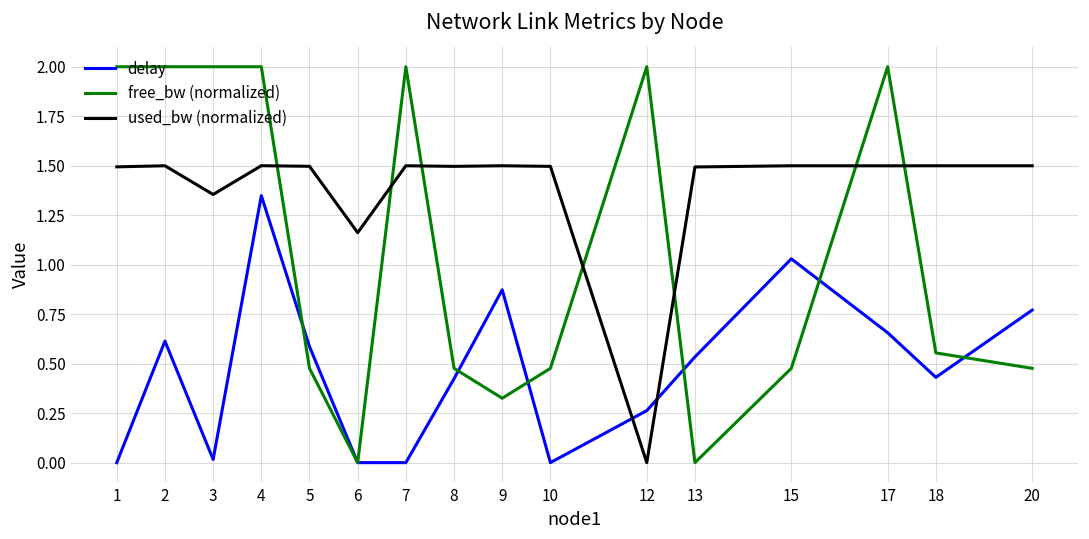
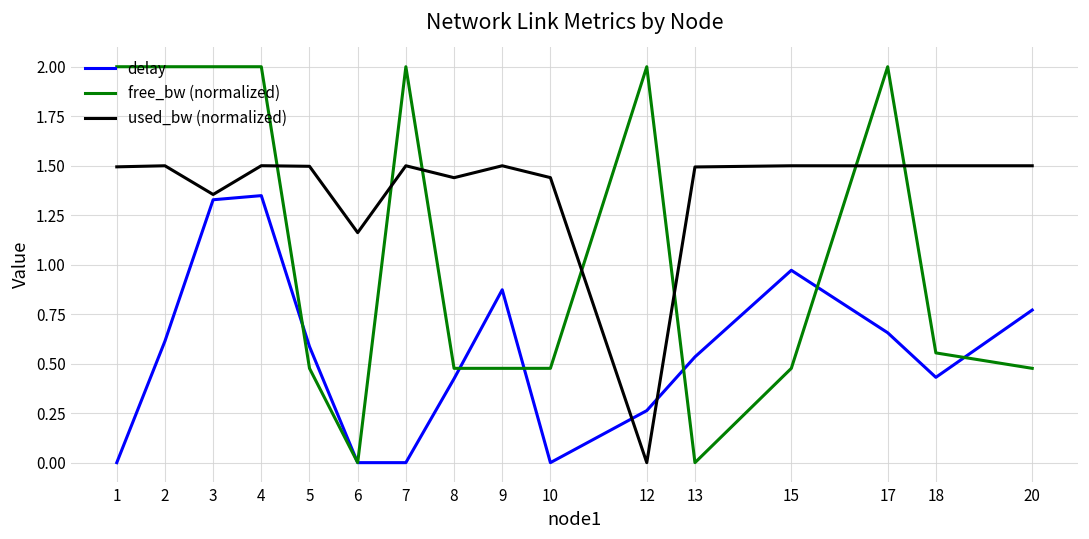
delay, 3: 0.02 -> 1.33
used_bw (normalized), 8: 1.50 -> 1.44
free_bw (normalized), 9: 0.33 -> 0.48
used_bw (normalized), 10: 1.50 -> 1.44
delay, 15: 1.03 -> 0.97
